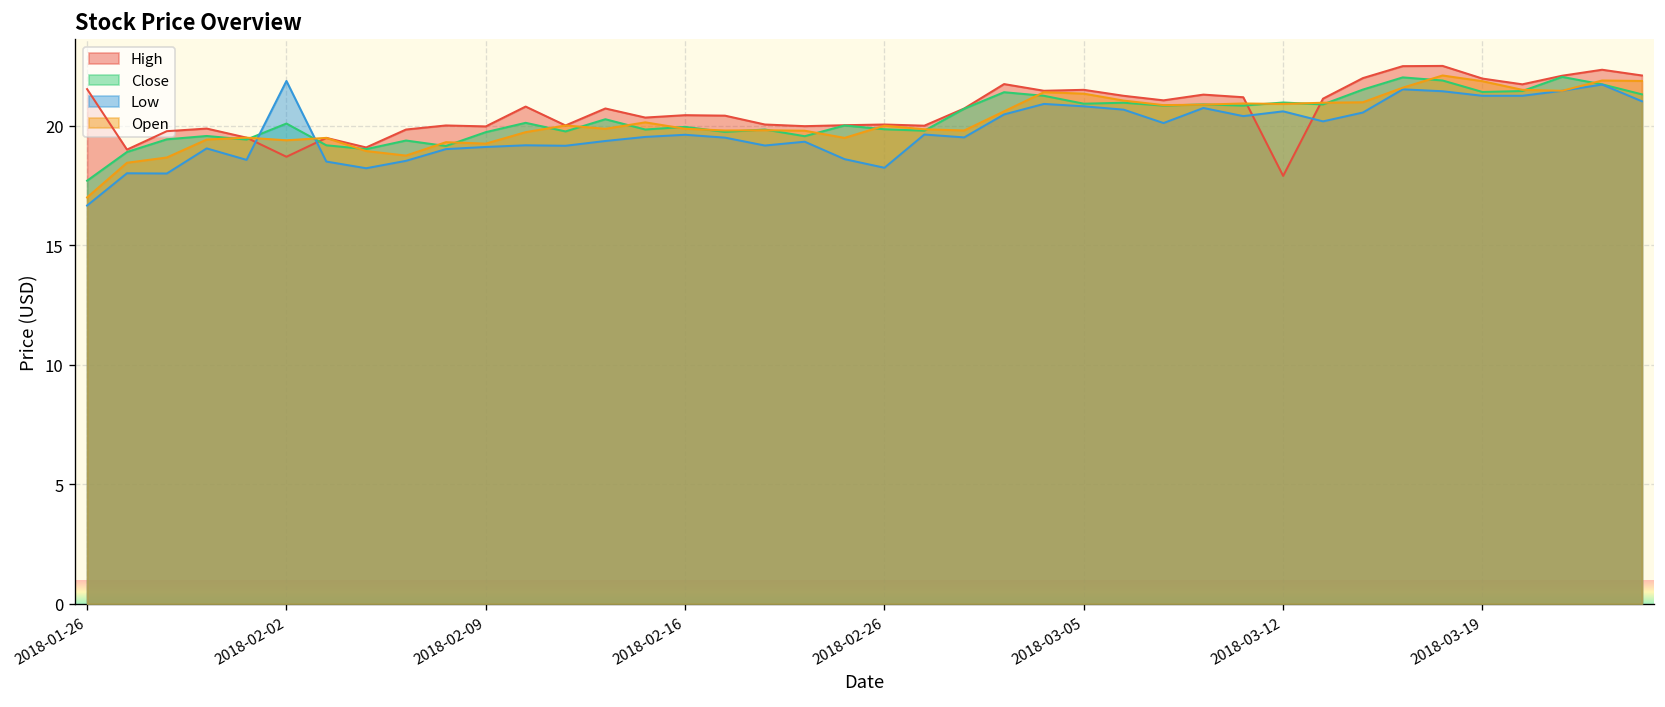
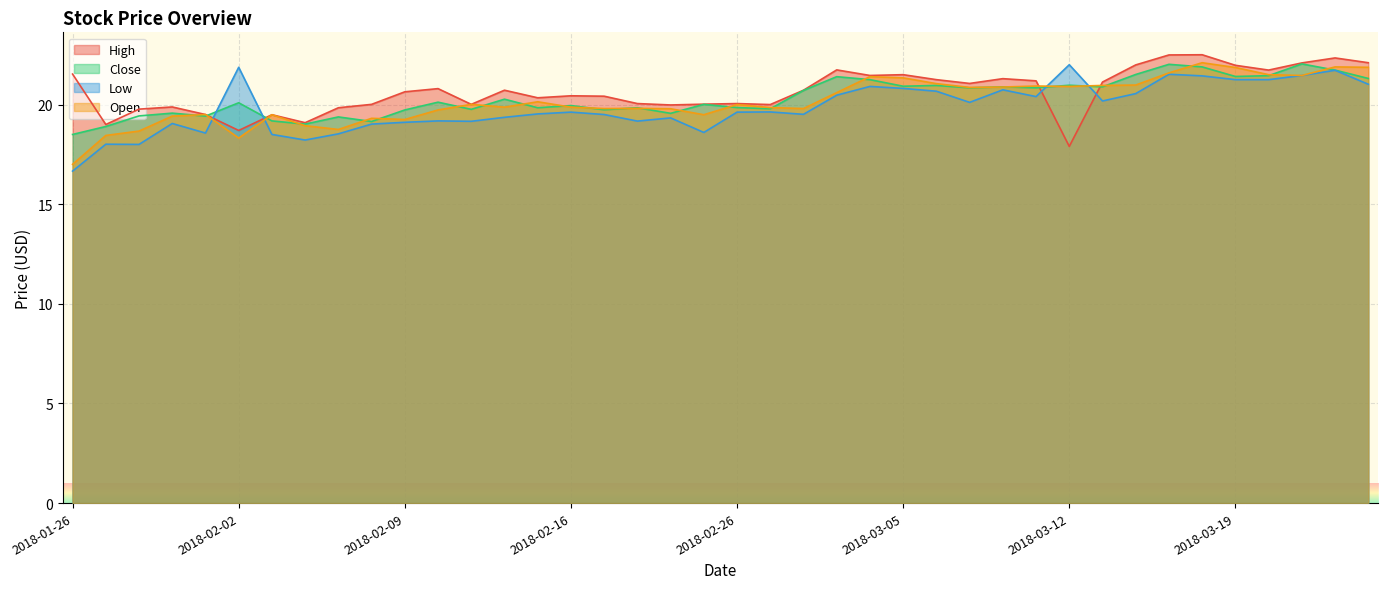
Close, 2018-01-26: 17.7 -> 18.5
Open, 2018-02-02: 19.4 -> 18.3
High, 2018-02-09: 20.0 -> 20.6
Low, 2018-02-26: 18.2 -> 19.6
Low, 2018-03-12: 20.6 -> 22.0
